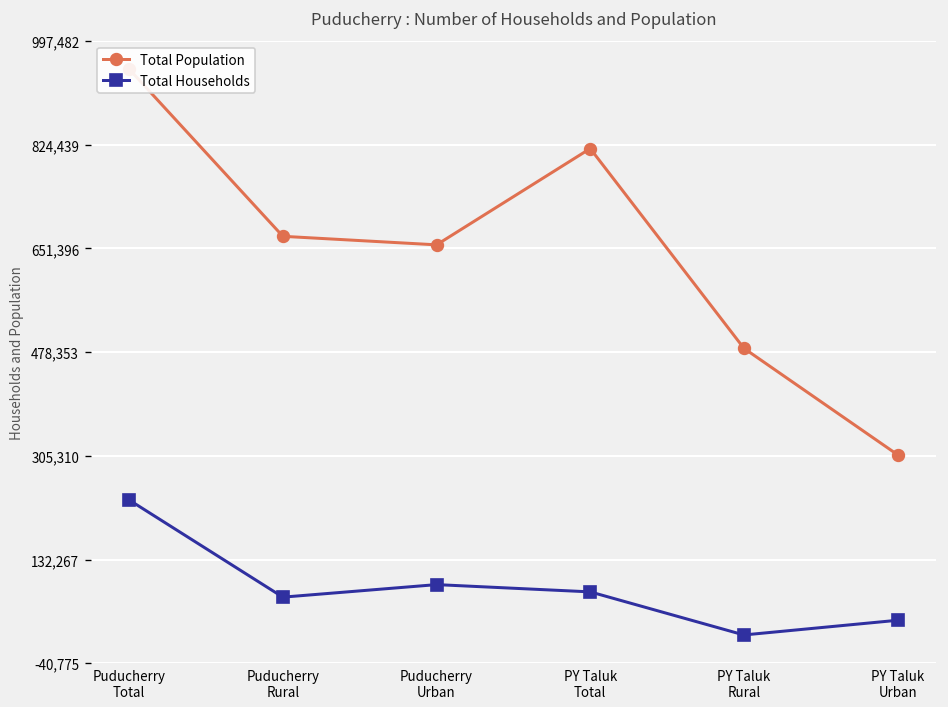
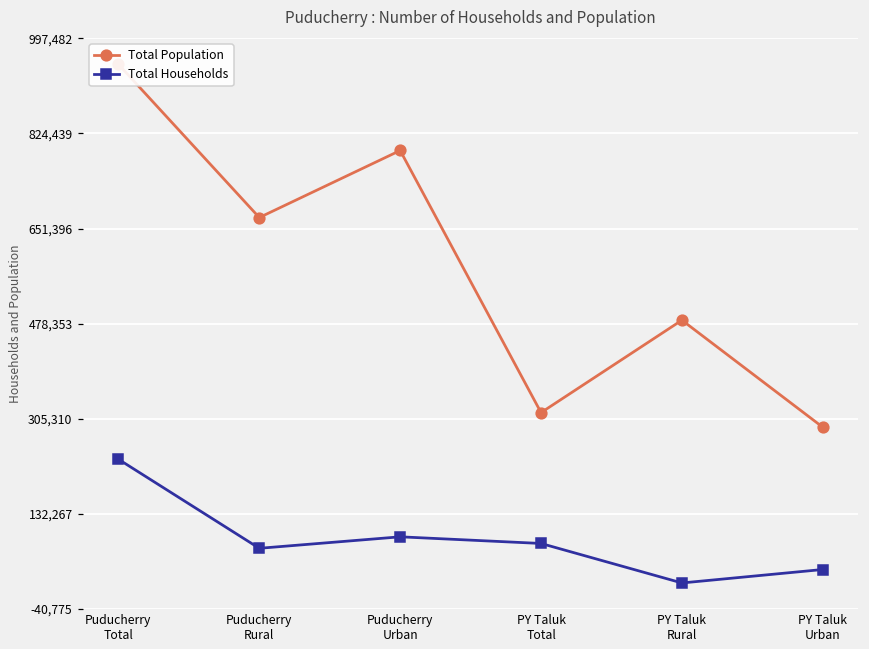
Total Population, Puducherry Urban: 660,000 -> 790,000
Total Population, PY Taluk Total: 820,000 -> 320,000
Total Population, PY Taluk Urban: 310,000 -> 290,000
